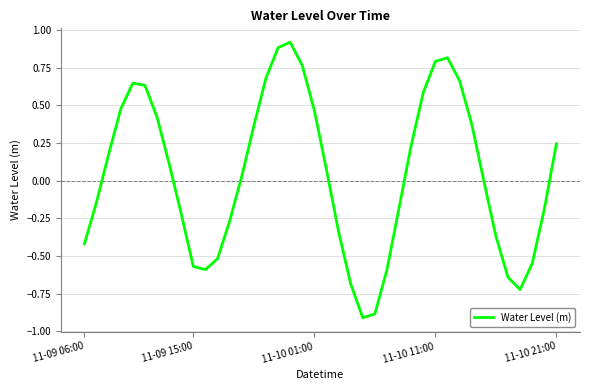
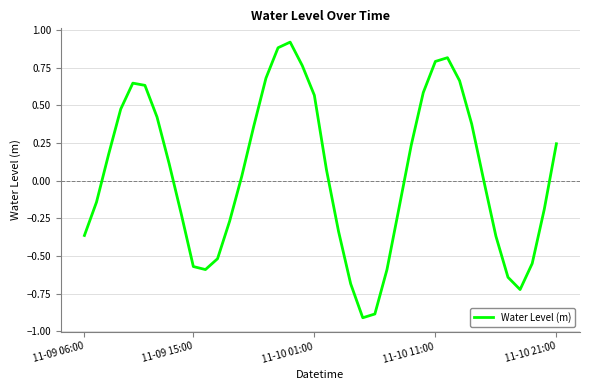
11-09 06:00: -0.42 -> -0.36
11-10 01:00: 0.47 -> 0.57
